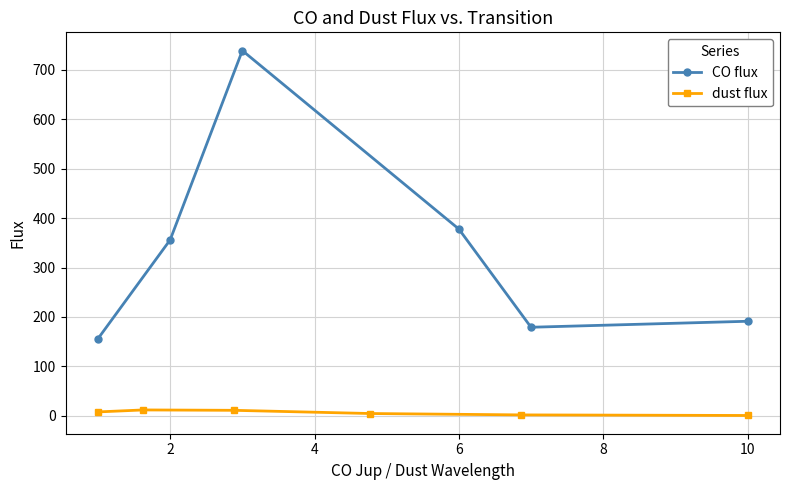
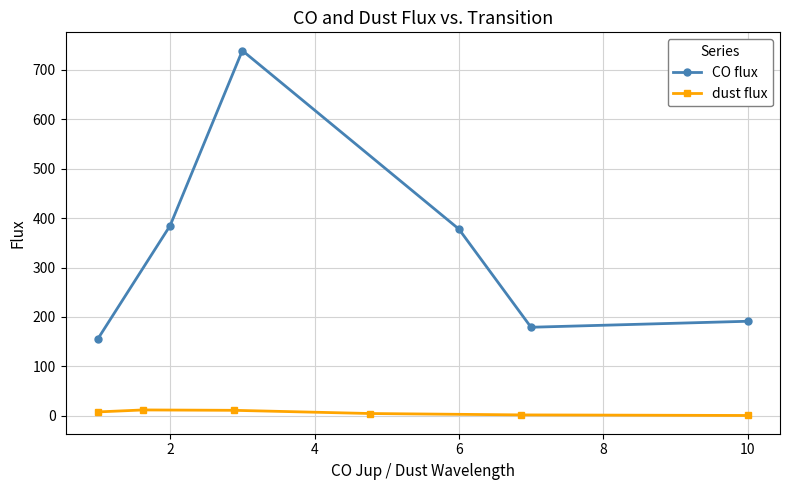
CO flux, 2: 360 -> 390
